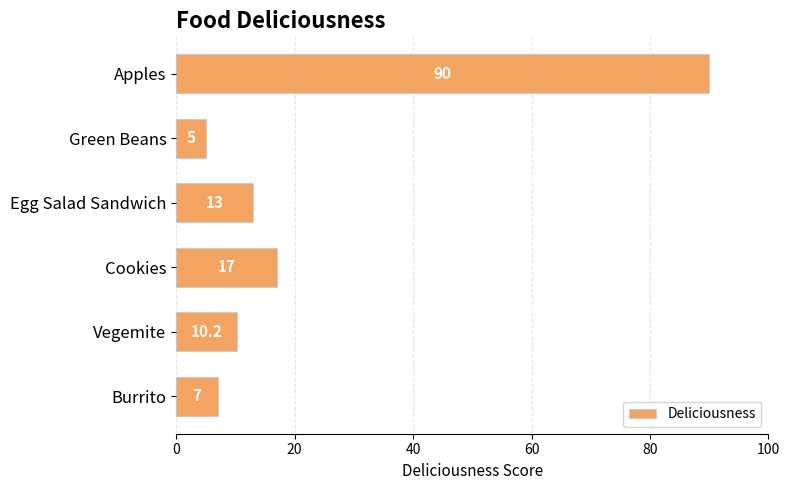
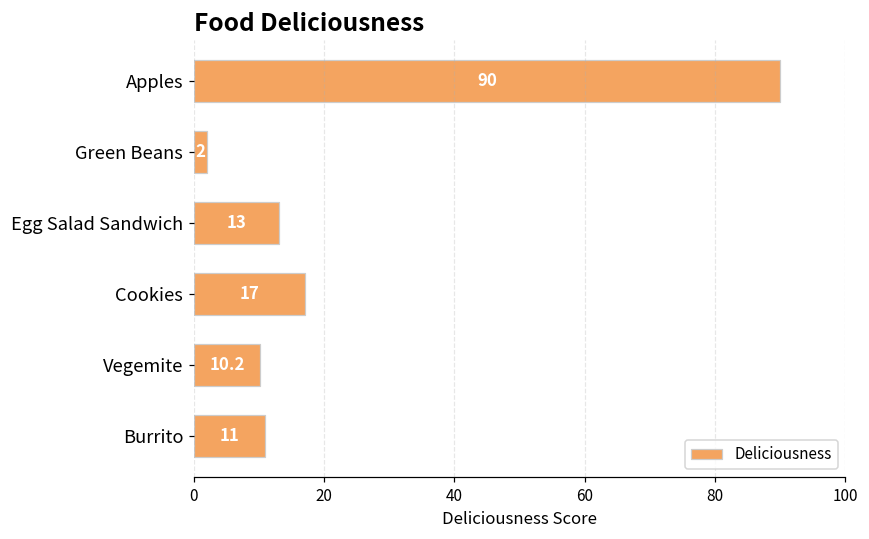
Green Beans: 5 -> 2
Burrito: 7 -> 11
